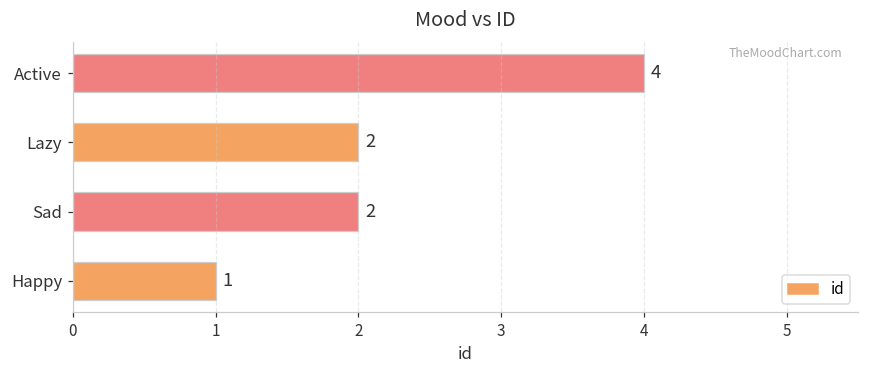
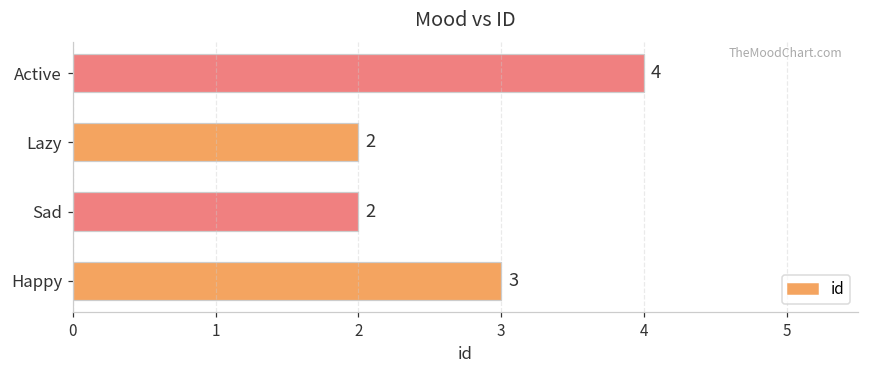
Happy: 1 -> 3
